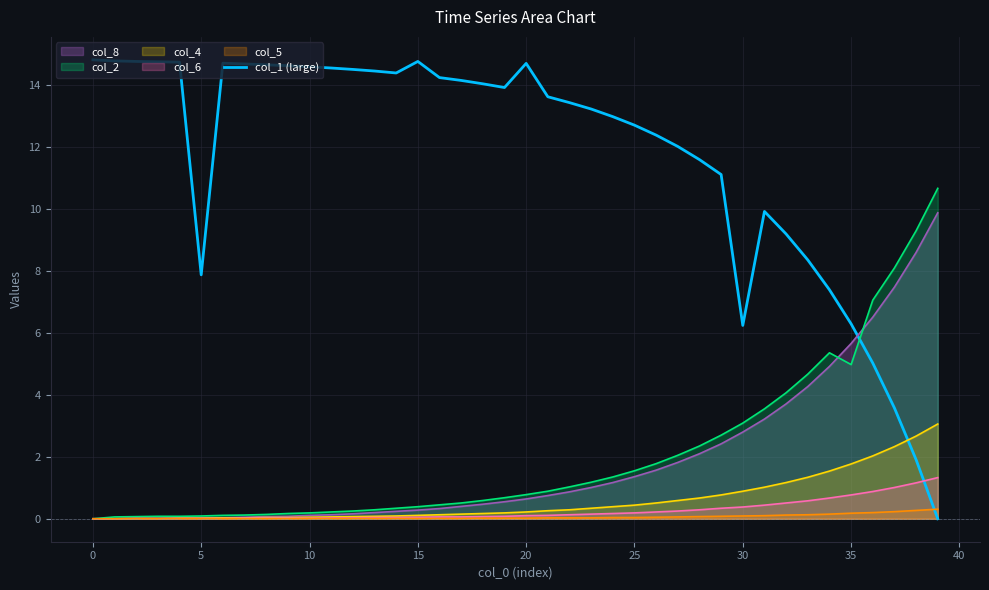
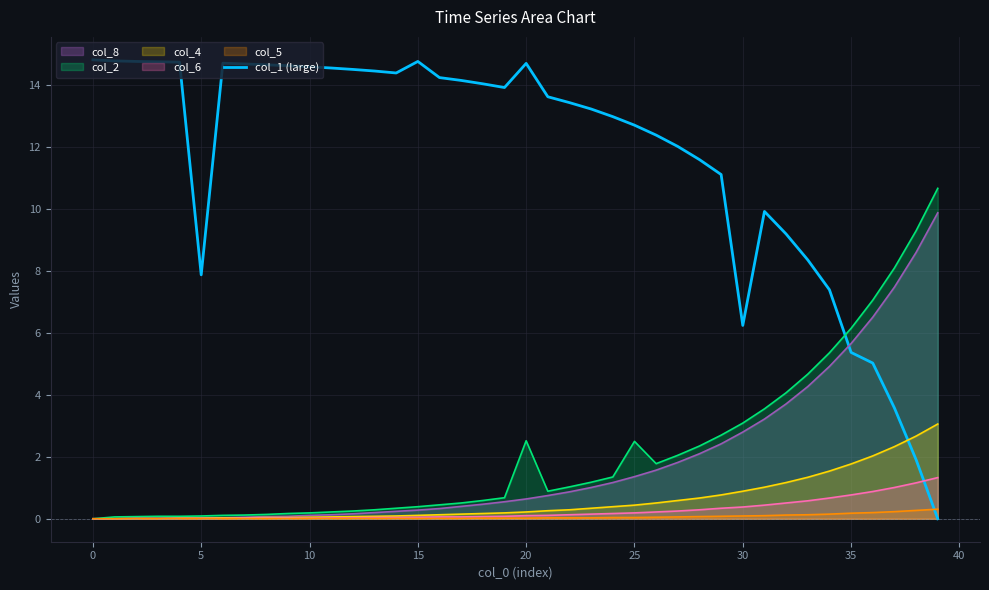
col_2, 20: 0.8 -> 2.5
col_2, 25: 1.6 -> 2.5
col_1 (large), 35: 6.3 -> 5.4
col_2, 35: 5.0 -> 6.2
